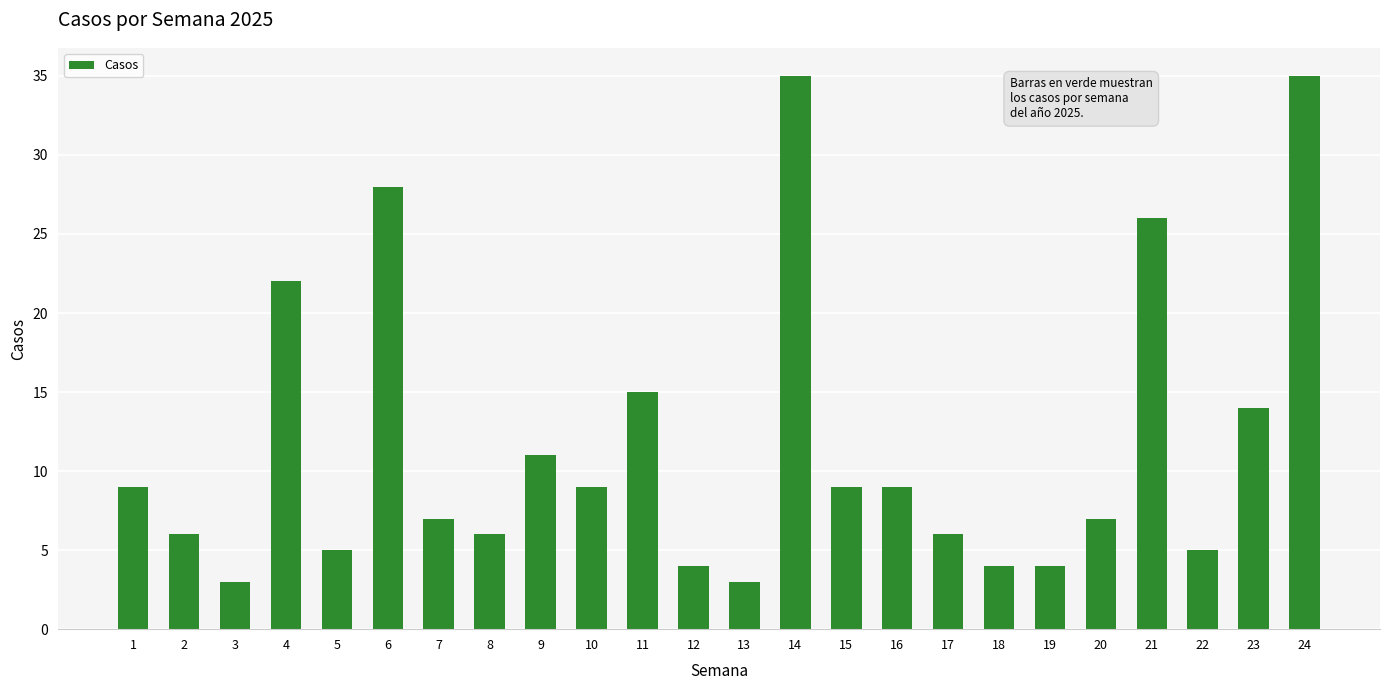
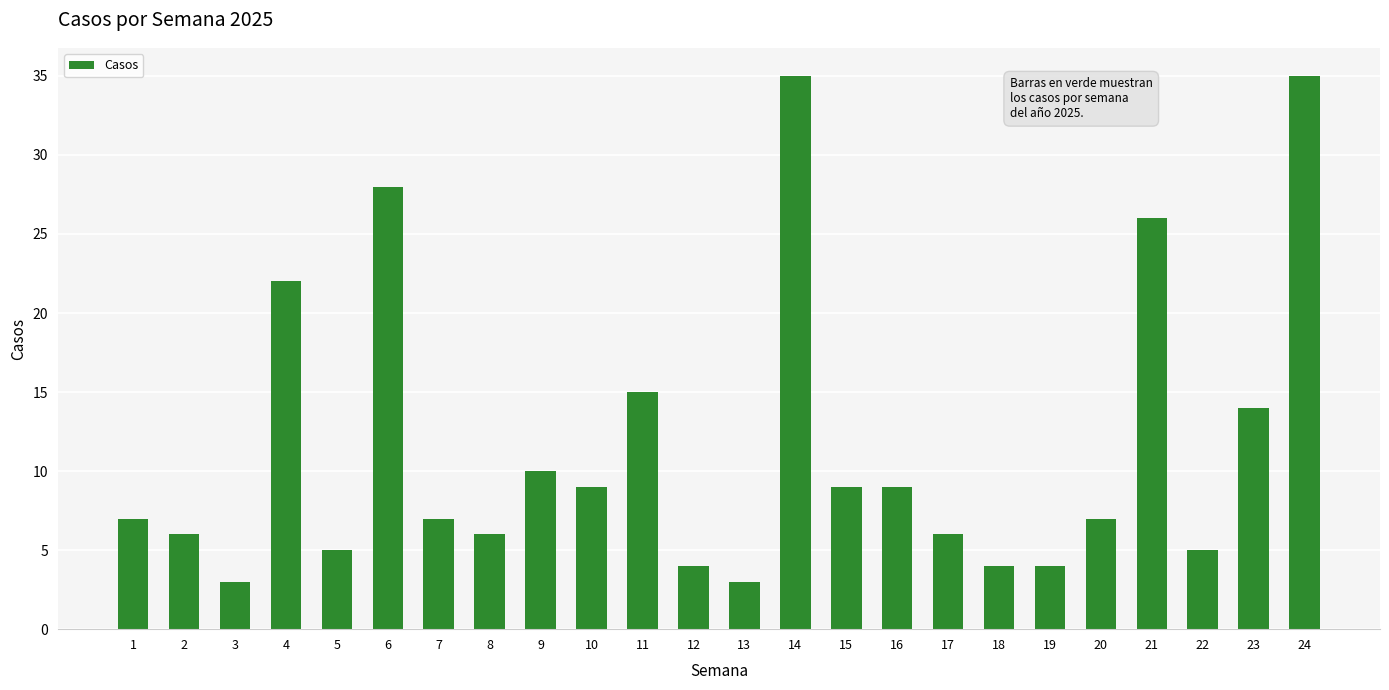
1: 9 -> 7
9: 11 -> 10
